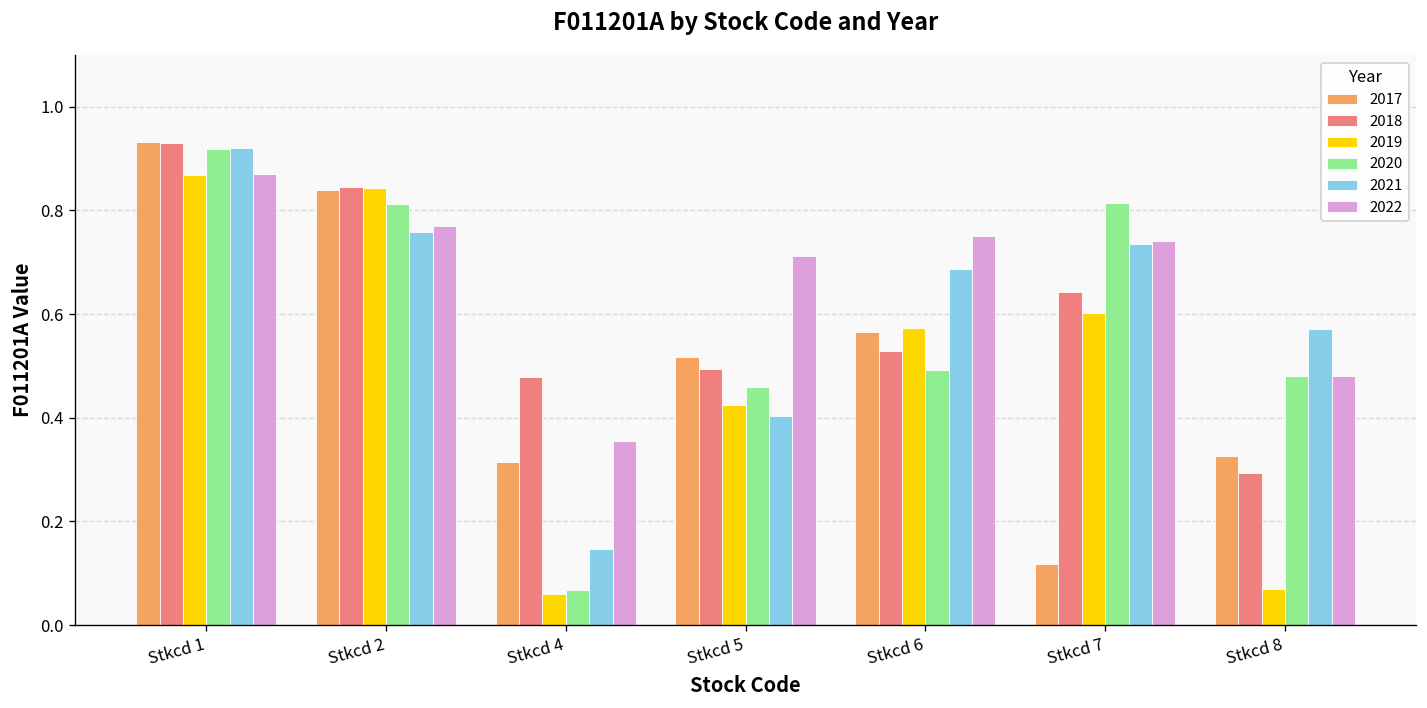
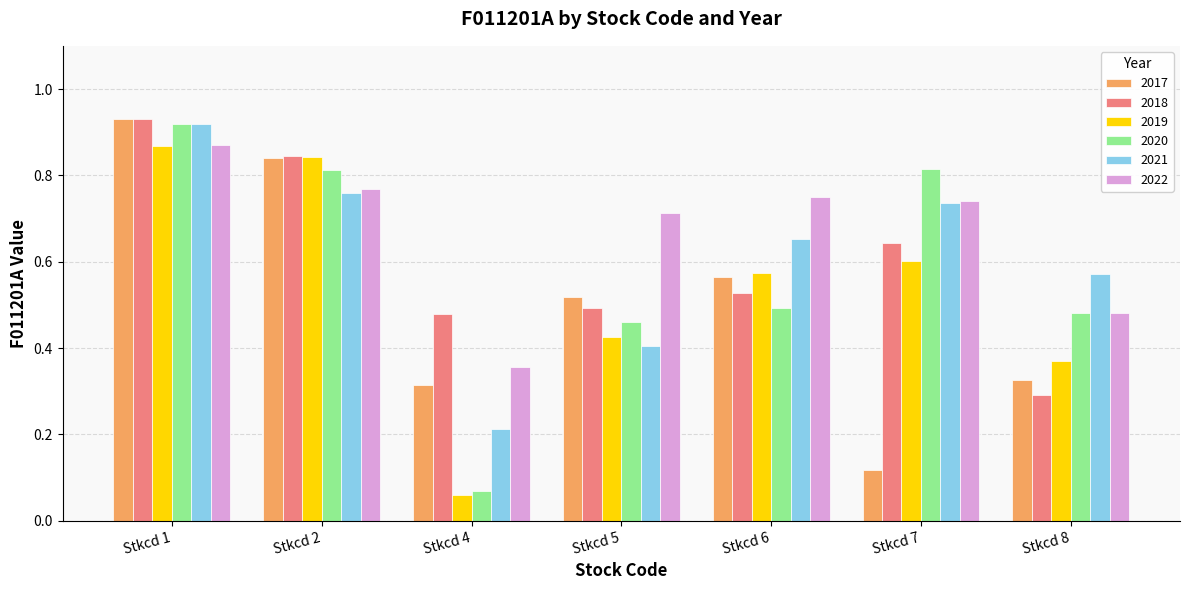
2021, Stkcd 4: 0.15 -> 0.21
2021, Stkcd 6: 0.69 -> 0.65
2019, Stkcd 8: 0.07 -> 0.37
